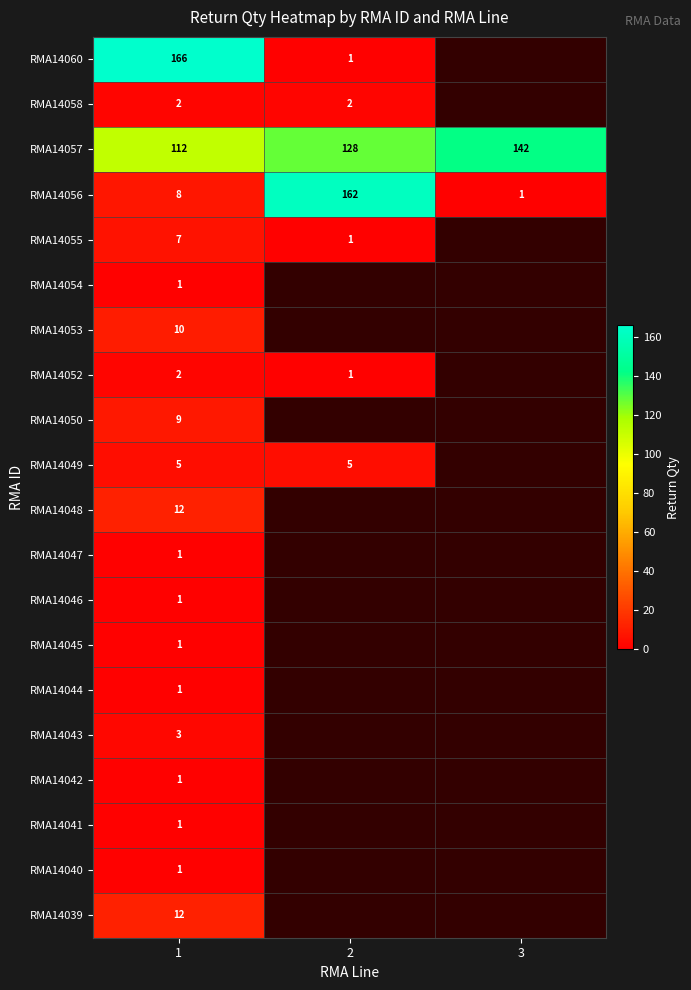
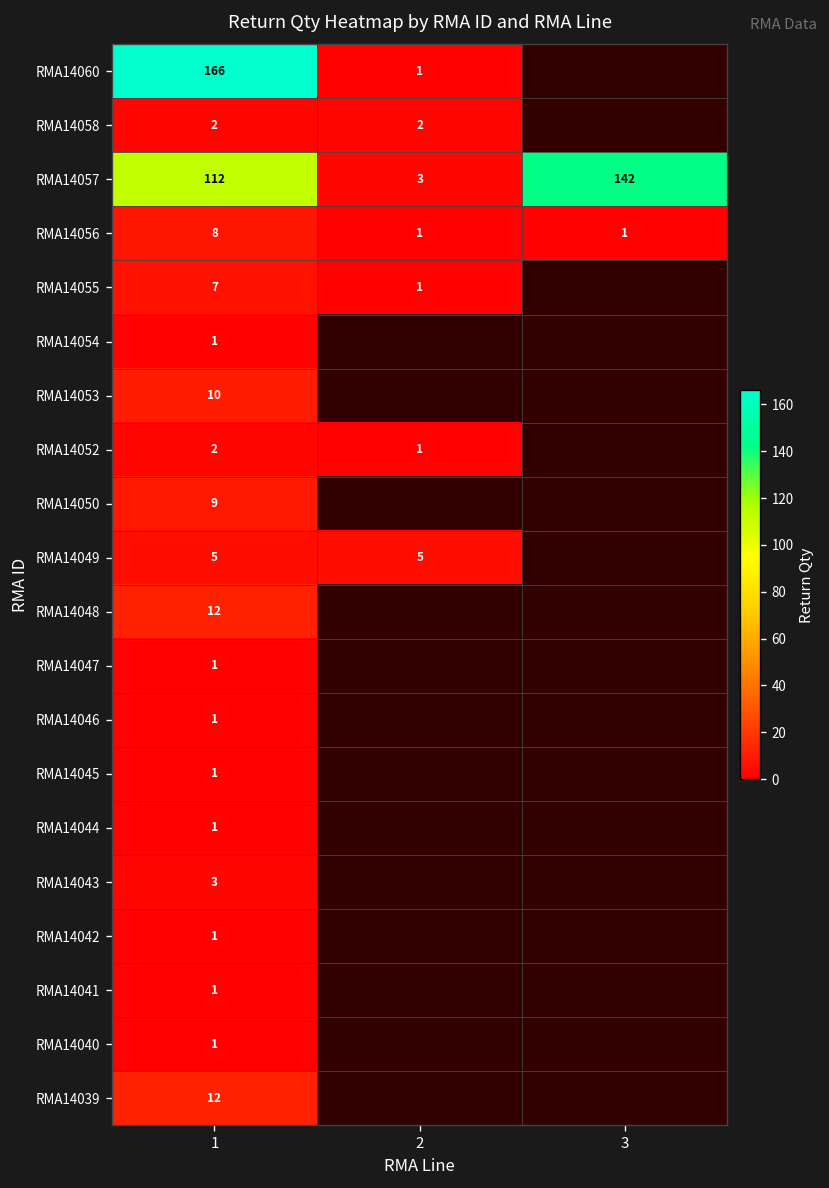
RMA14057, 2: 128 -> 3
RMA14056, 2: 162 -> 1
